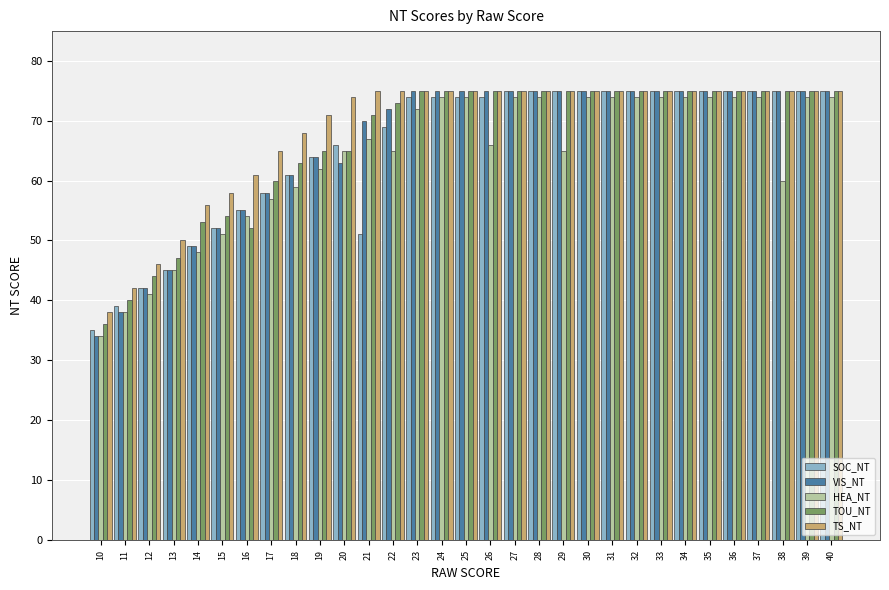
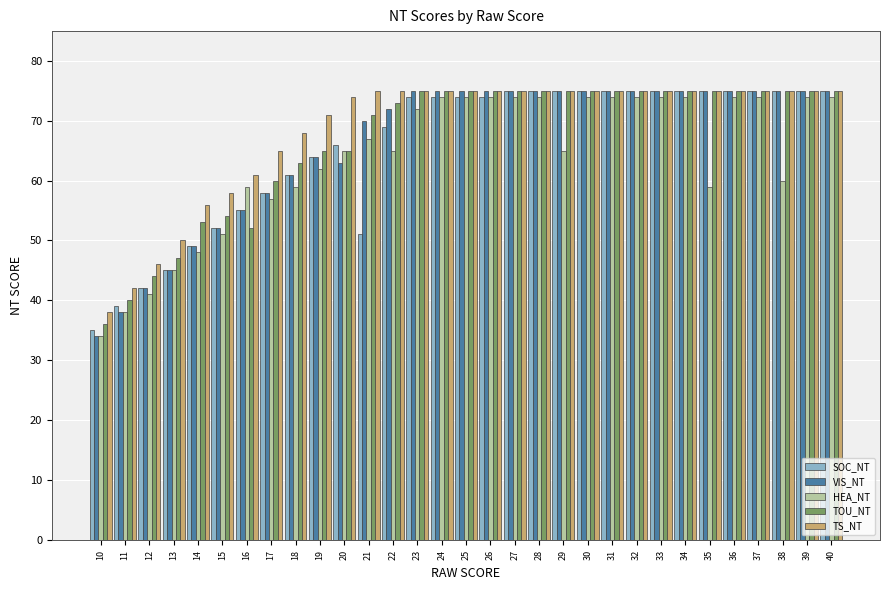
HEA_NT, 16: 54 -> 59
HEA_NT, 26: 66 -> 74
HEA_NT, 35: 74 -> 59
